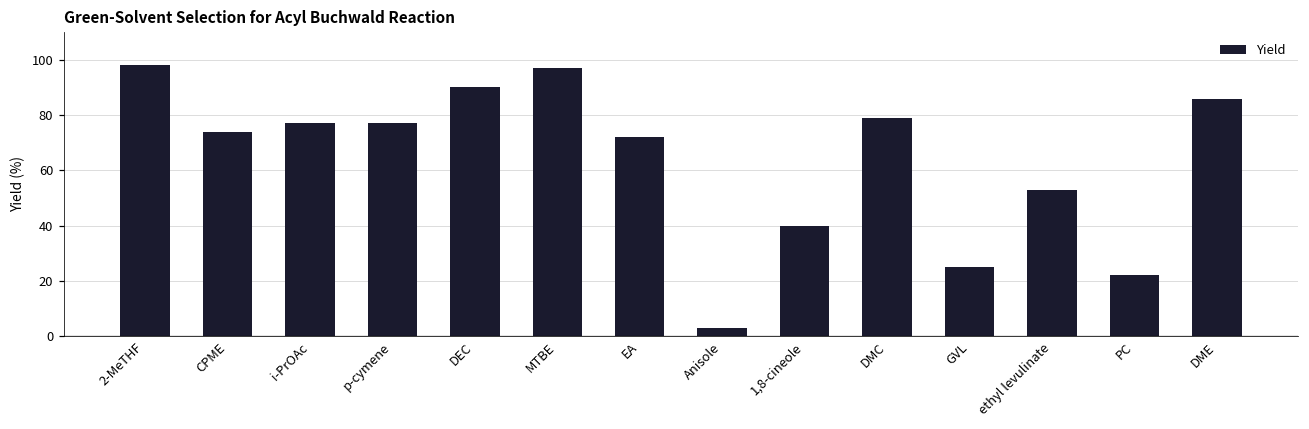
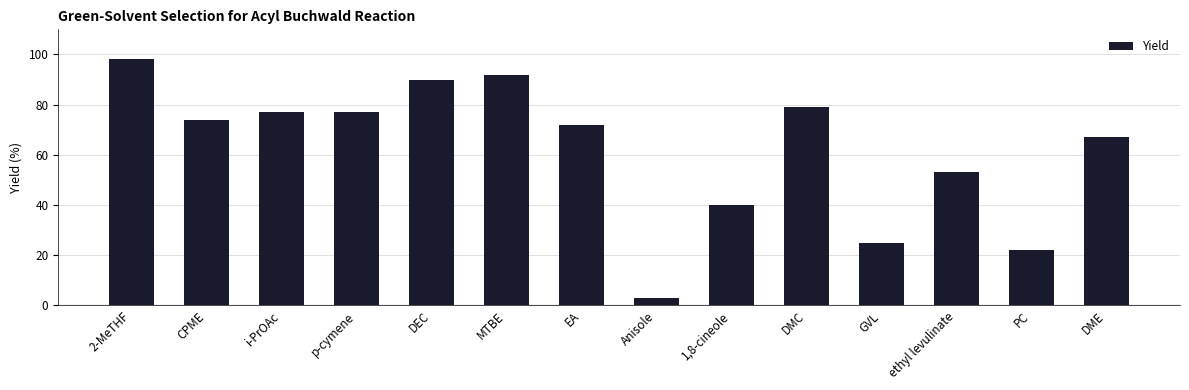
MTBE: 97 -> 92
DME: 86 -> 67
